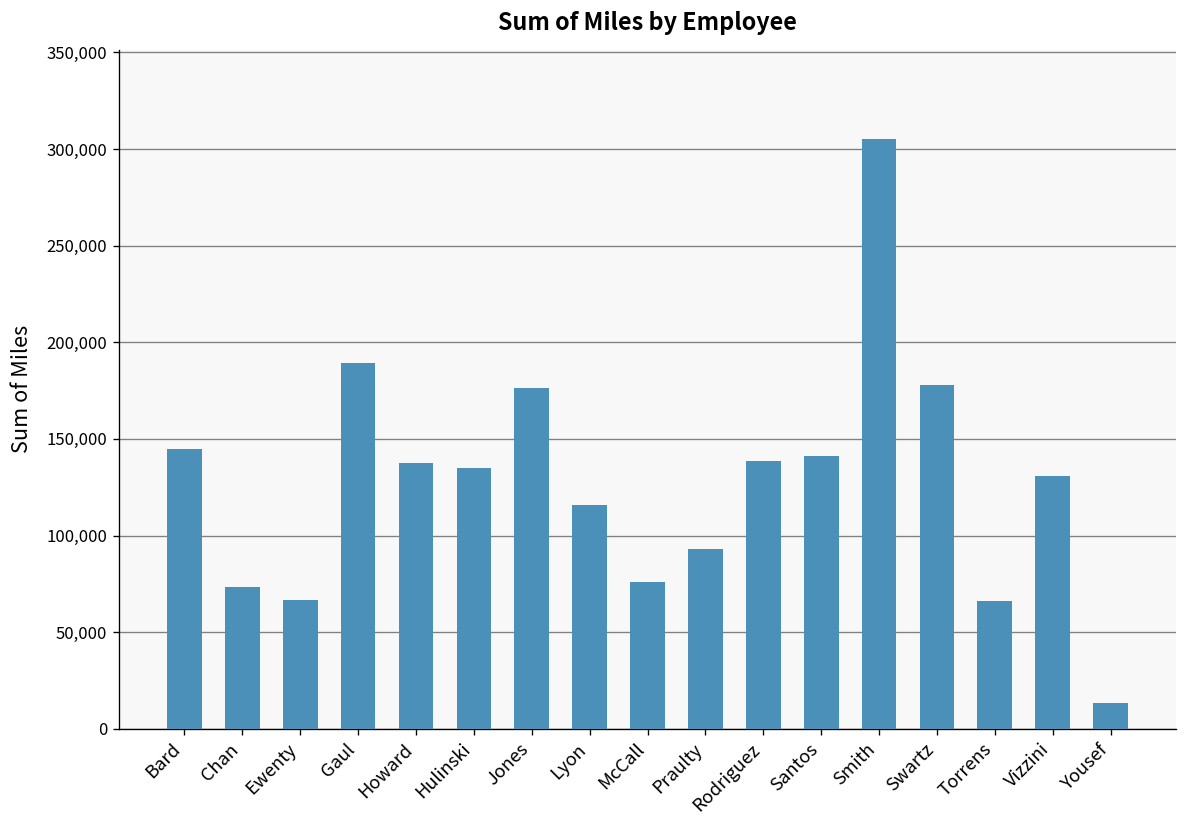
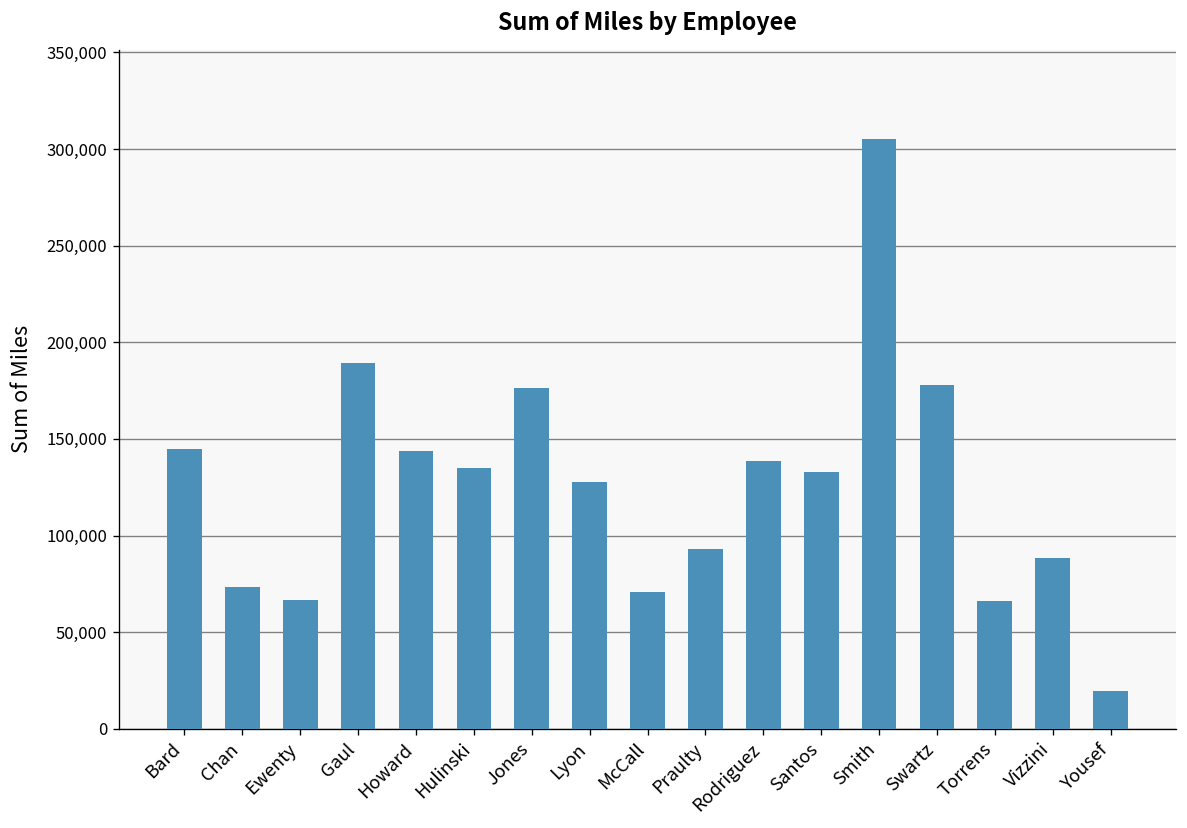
Howard: 138,000 -> 144,000
Lyon: 116,000 -> 128,000
McCall: 76,000 -> 71,000
Santos: 141,000 -> 133,000
Vizzini: 131,000 -> 89,000
Yousef: 13,000 -> 19,000
